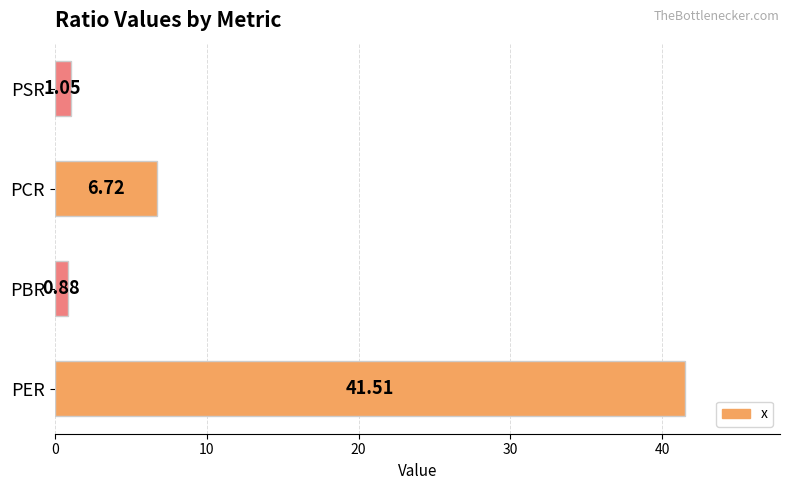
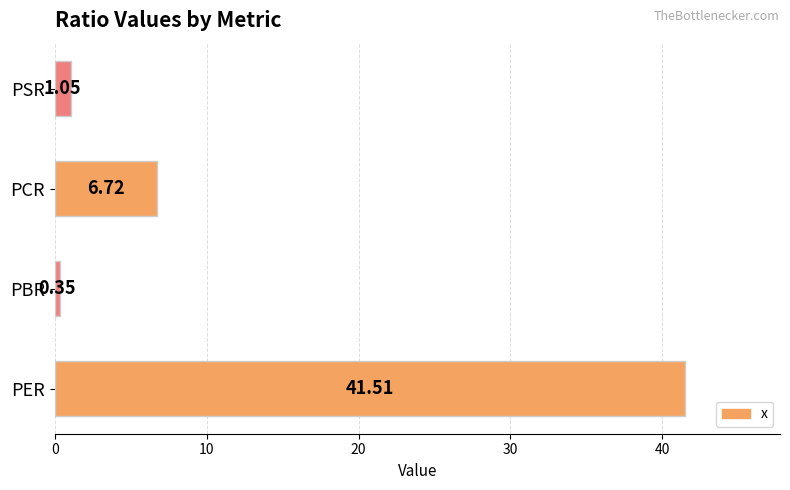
PBR: 0.88 -> 0.35
